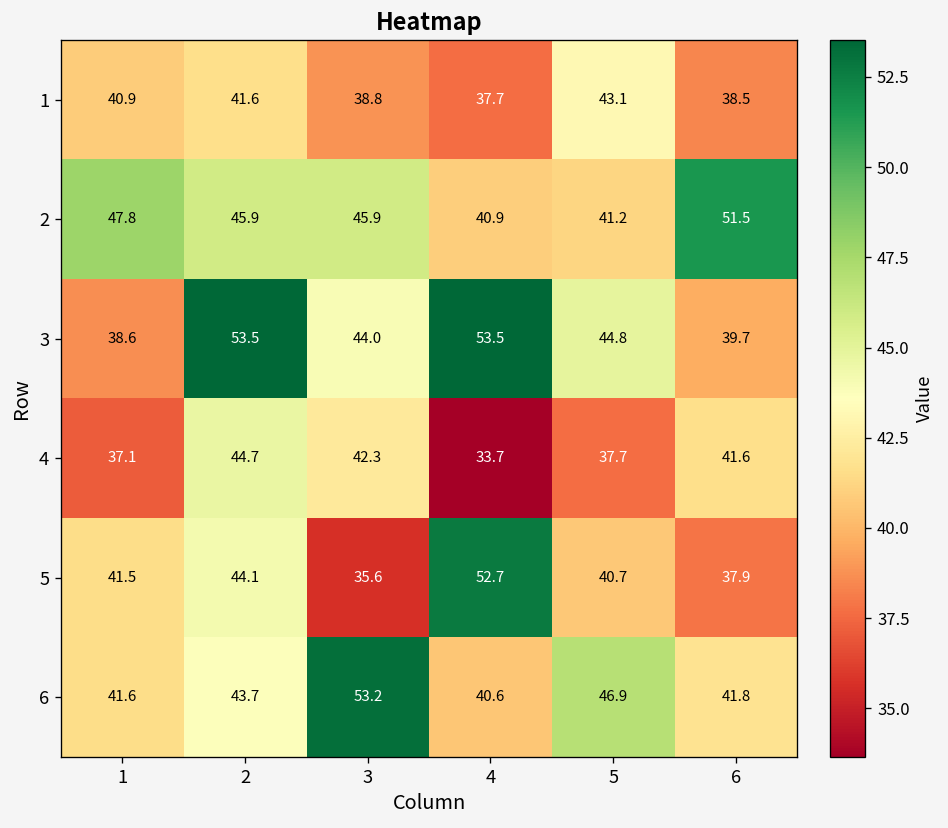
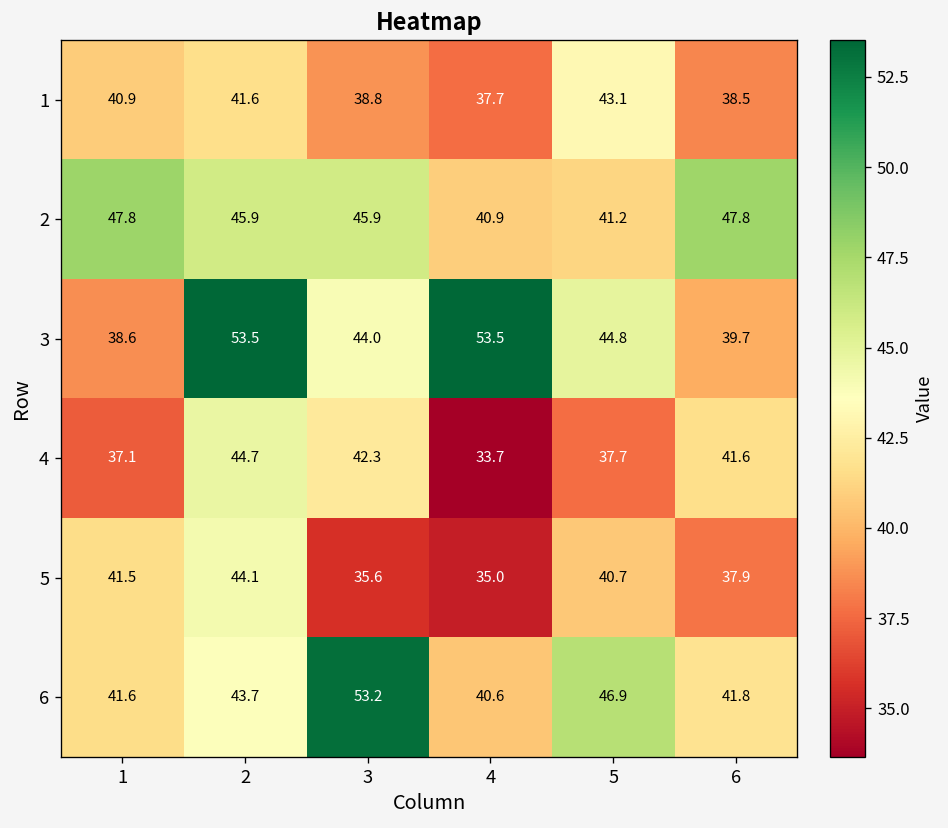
2, 6: 51.5 -> 47.8
5, 4: 52.7 -> 35.0
